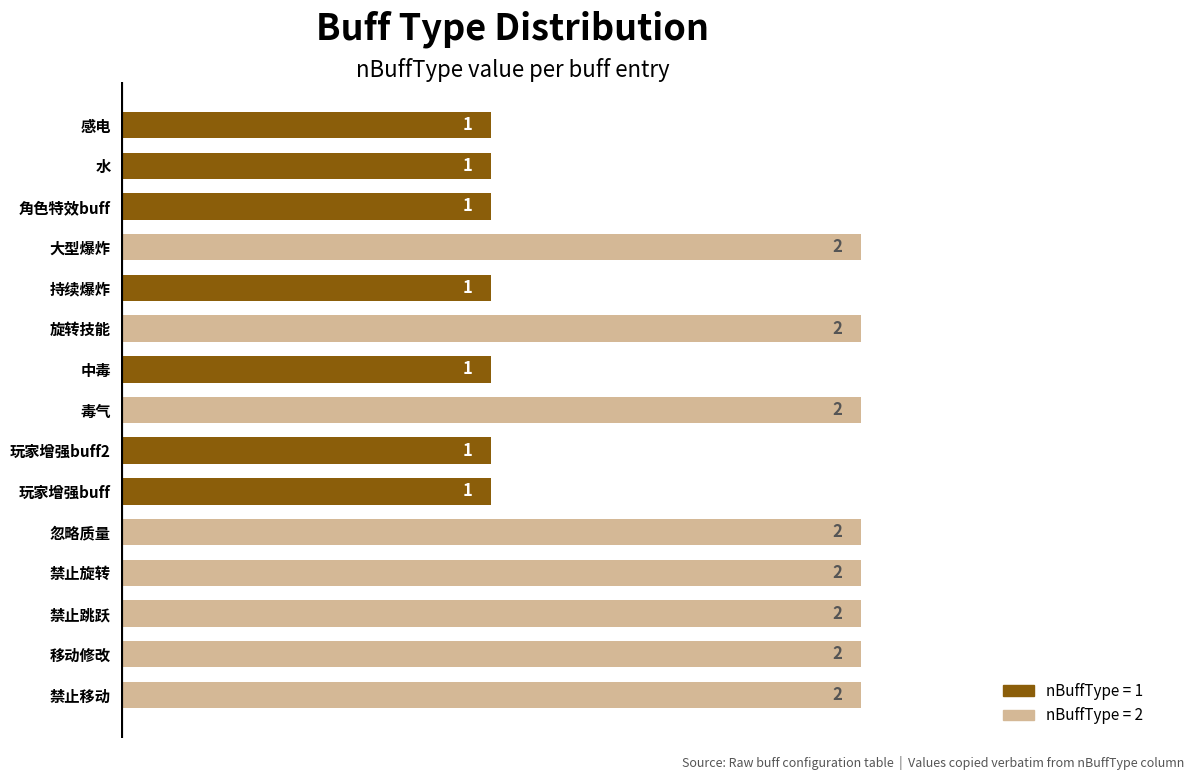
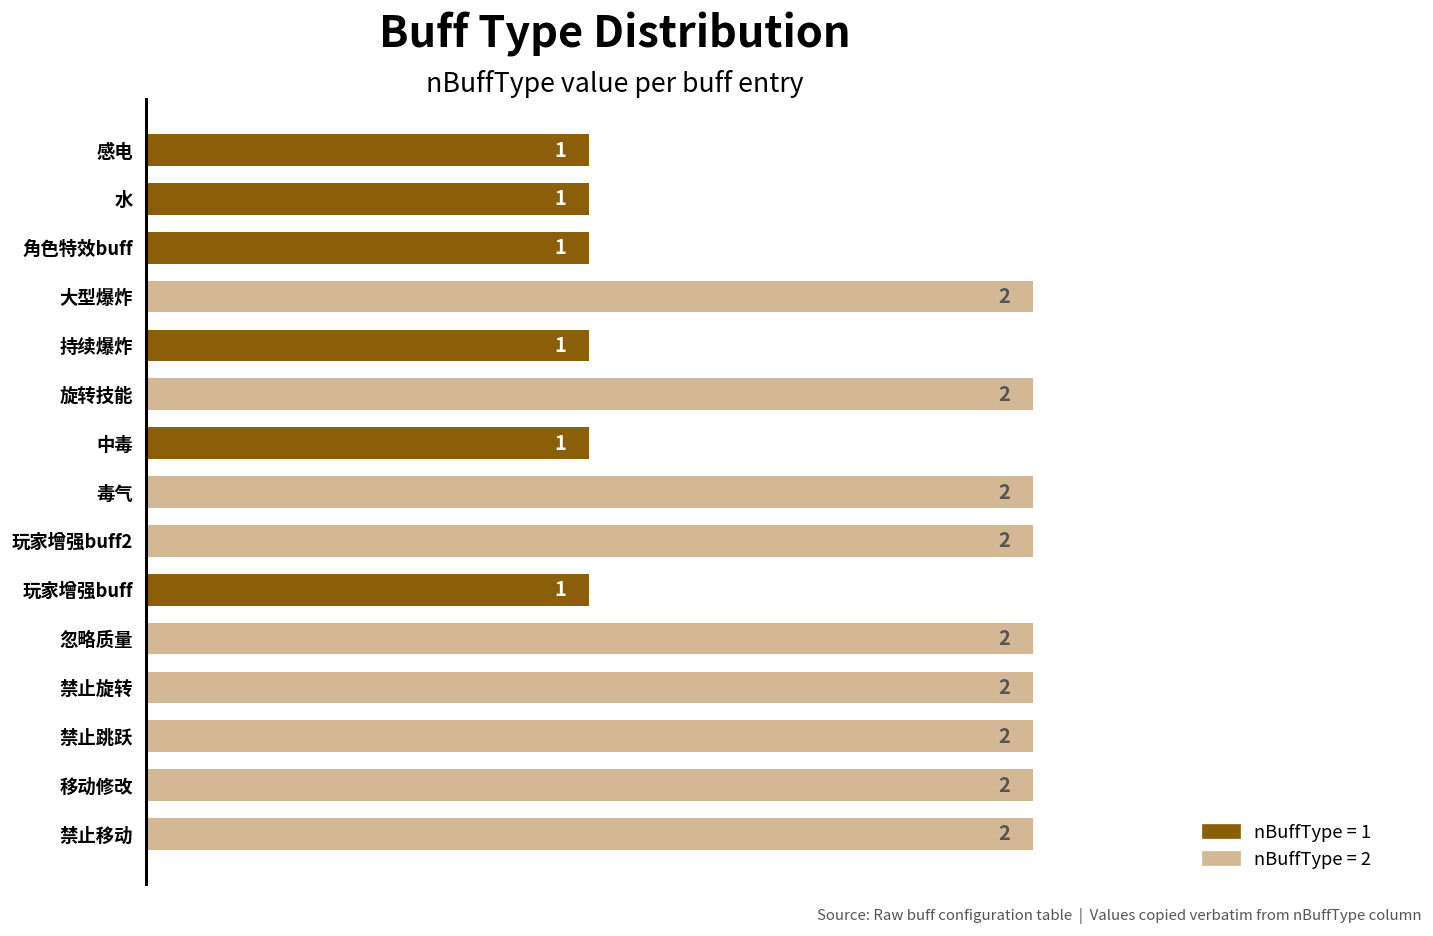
玩家增强buff2: 1 -> 2
